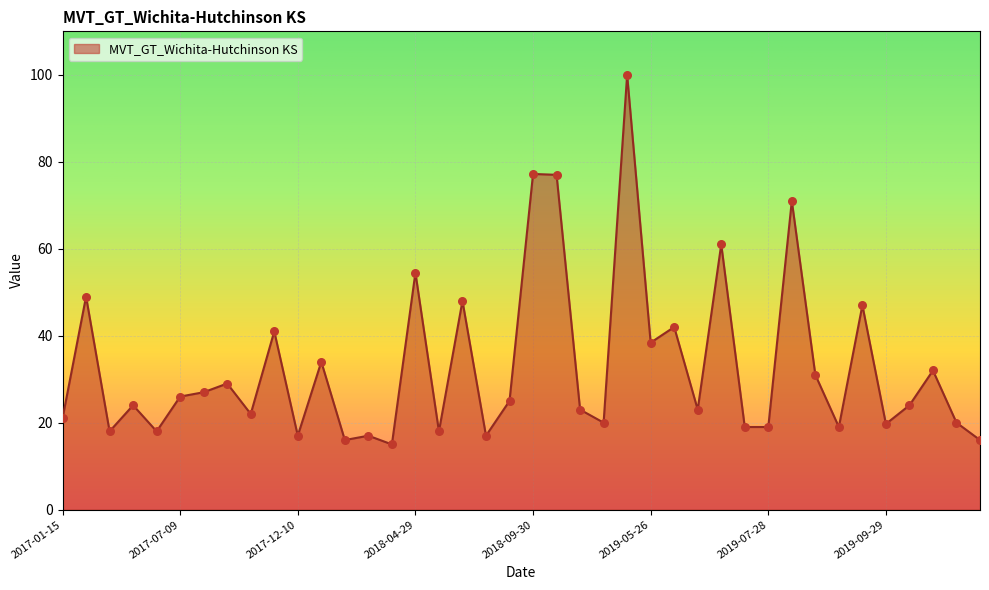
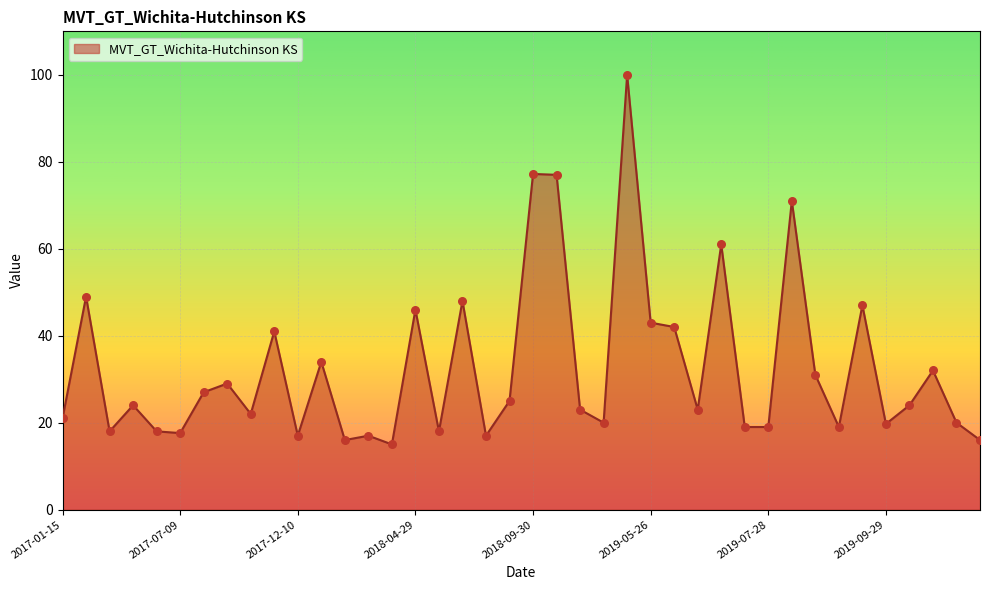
2017-07-09: 26 -> 18
2018-04-29: 55 -> 46
2019-05-26: 38 -> 43
